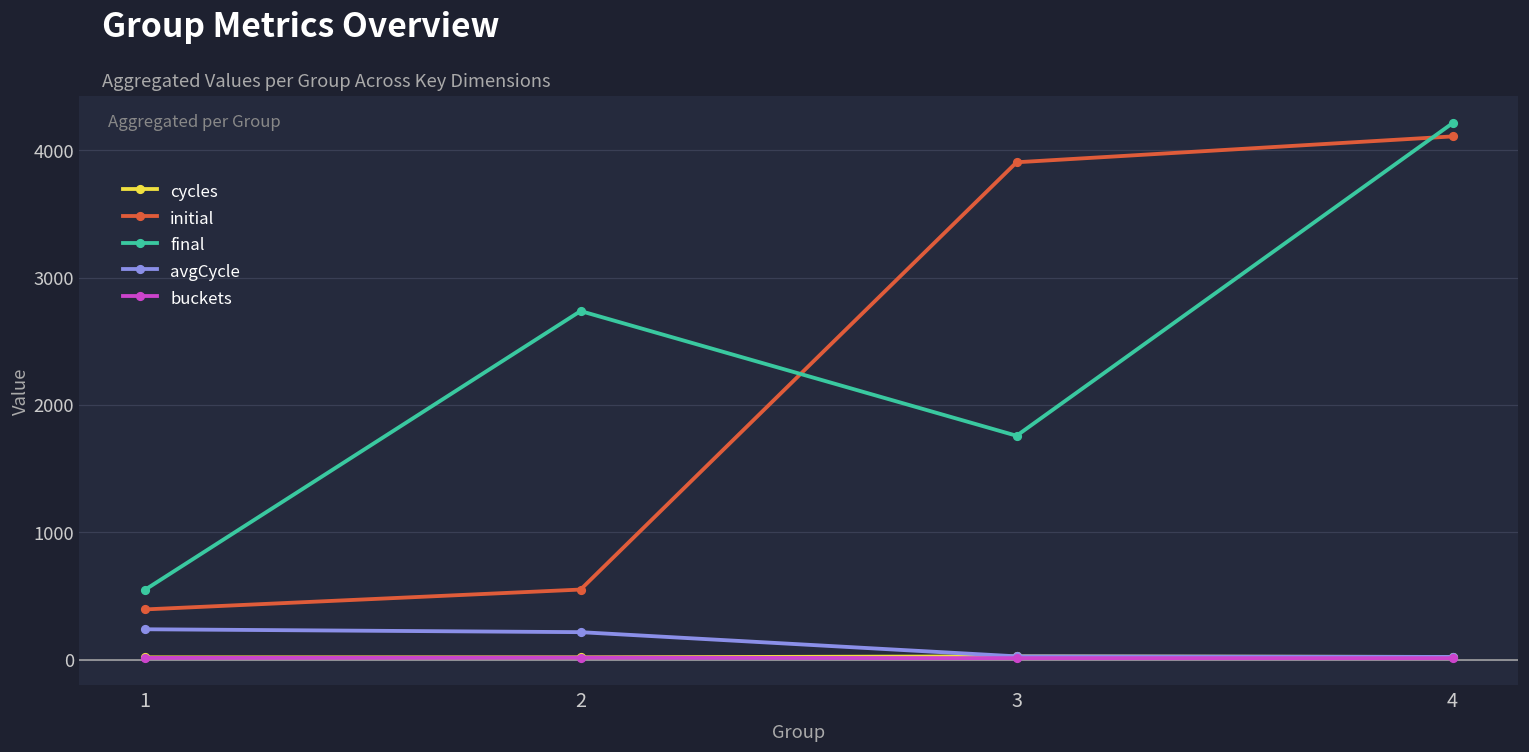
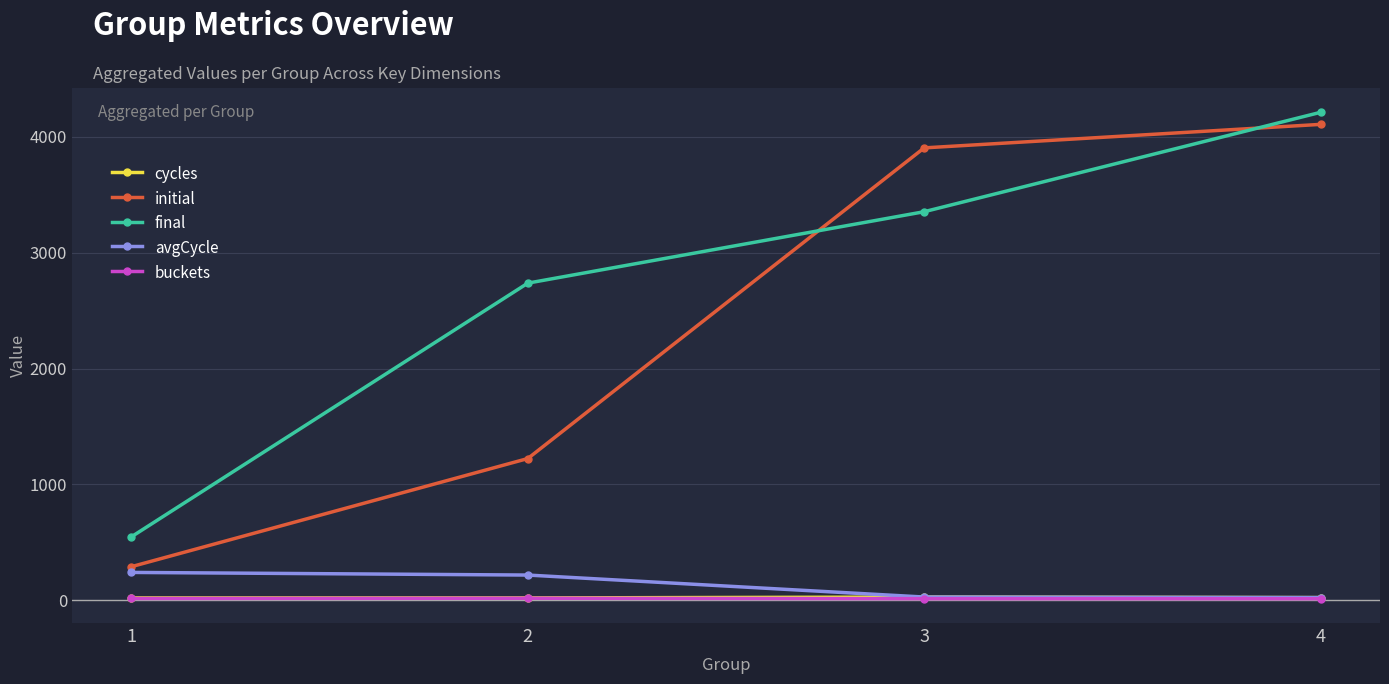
initial, 1: 400 -> 290
initial, 2: 550 -> 1220
final, 3: 1760 -> 3350
